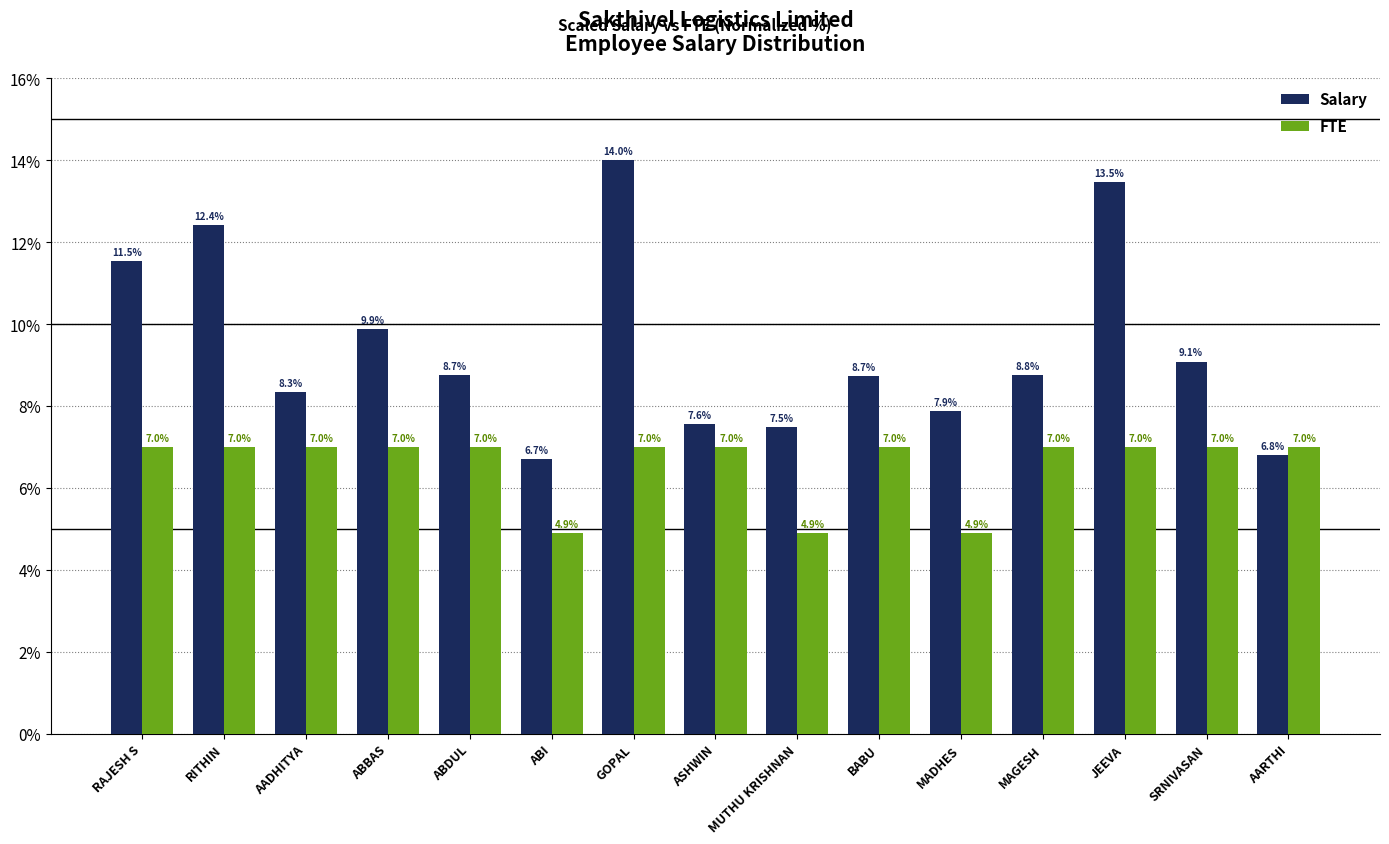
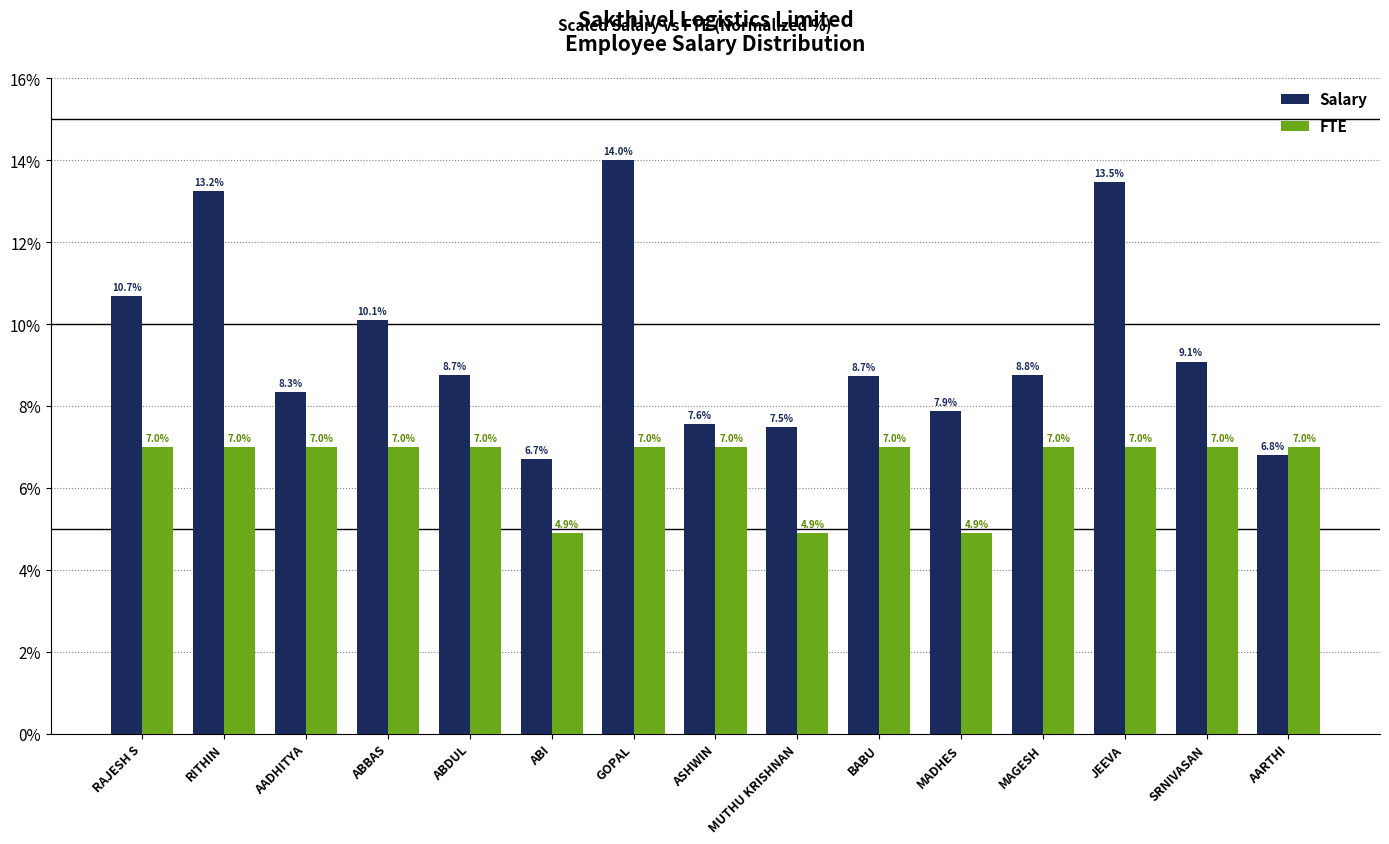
Salary, RAJESH S: 11.5% -> 10.7%
Salary, RITHIN: 12.4% -> 13.2%
Salary, ABBAS: 9.9% -> 10.1%
